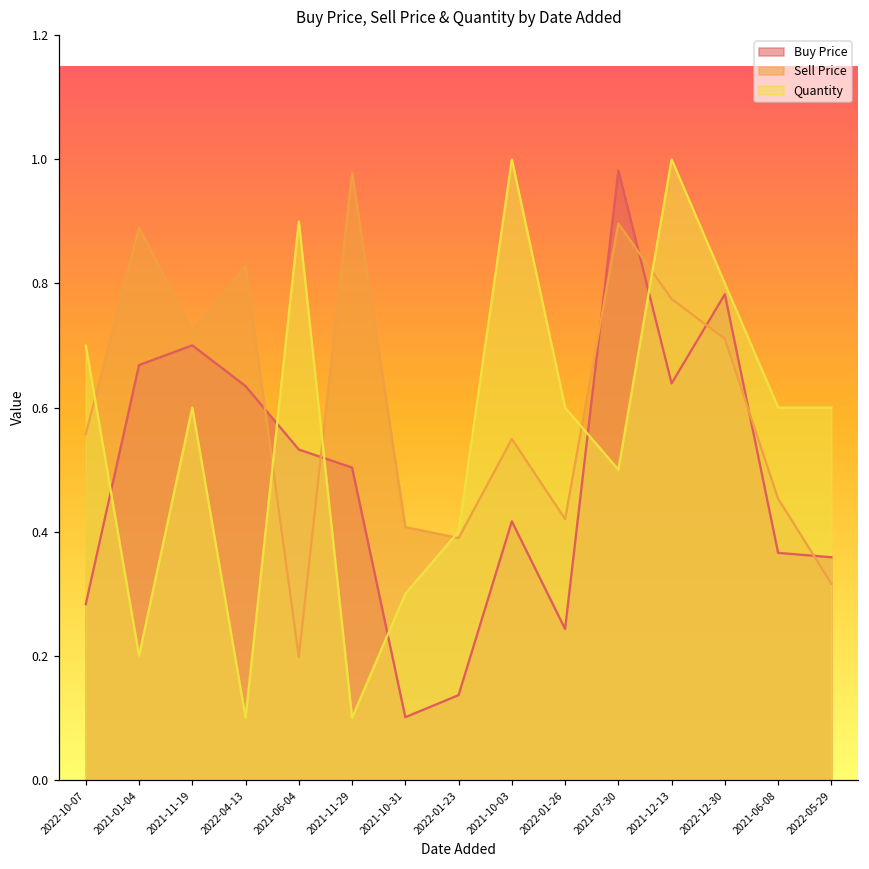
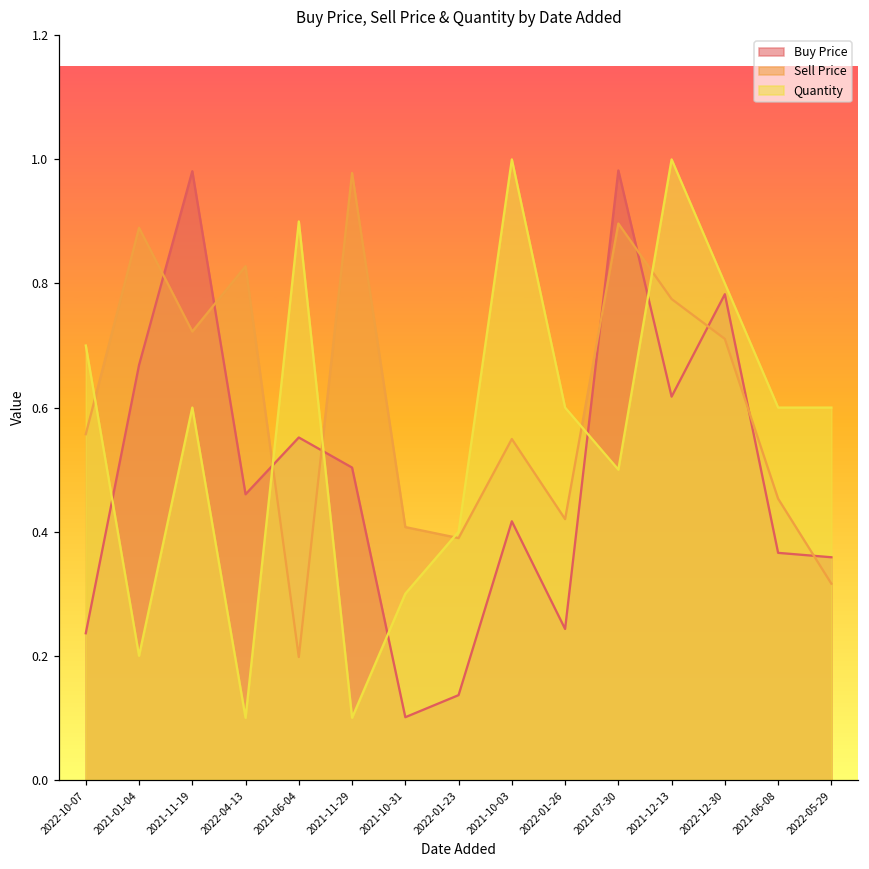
Buy Price, 2022-10-07: 0.28 -> 0.24
Buy Price, 2021-11-19: 0.70 -> 0.98
Buy Price, 2022-04-13: 0.63 -> 0.46
Buy Price, 2021-06-04: 0.53 -> 0.55
Buy Price, 2021-12-13: 0.64 -> 0.62
